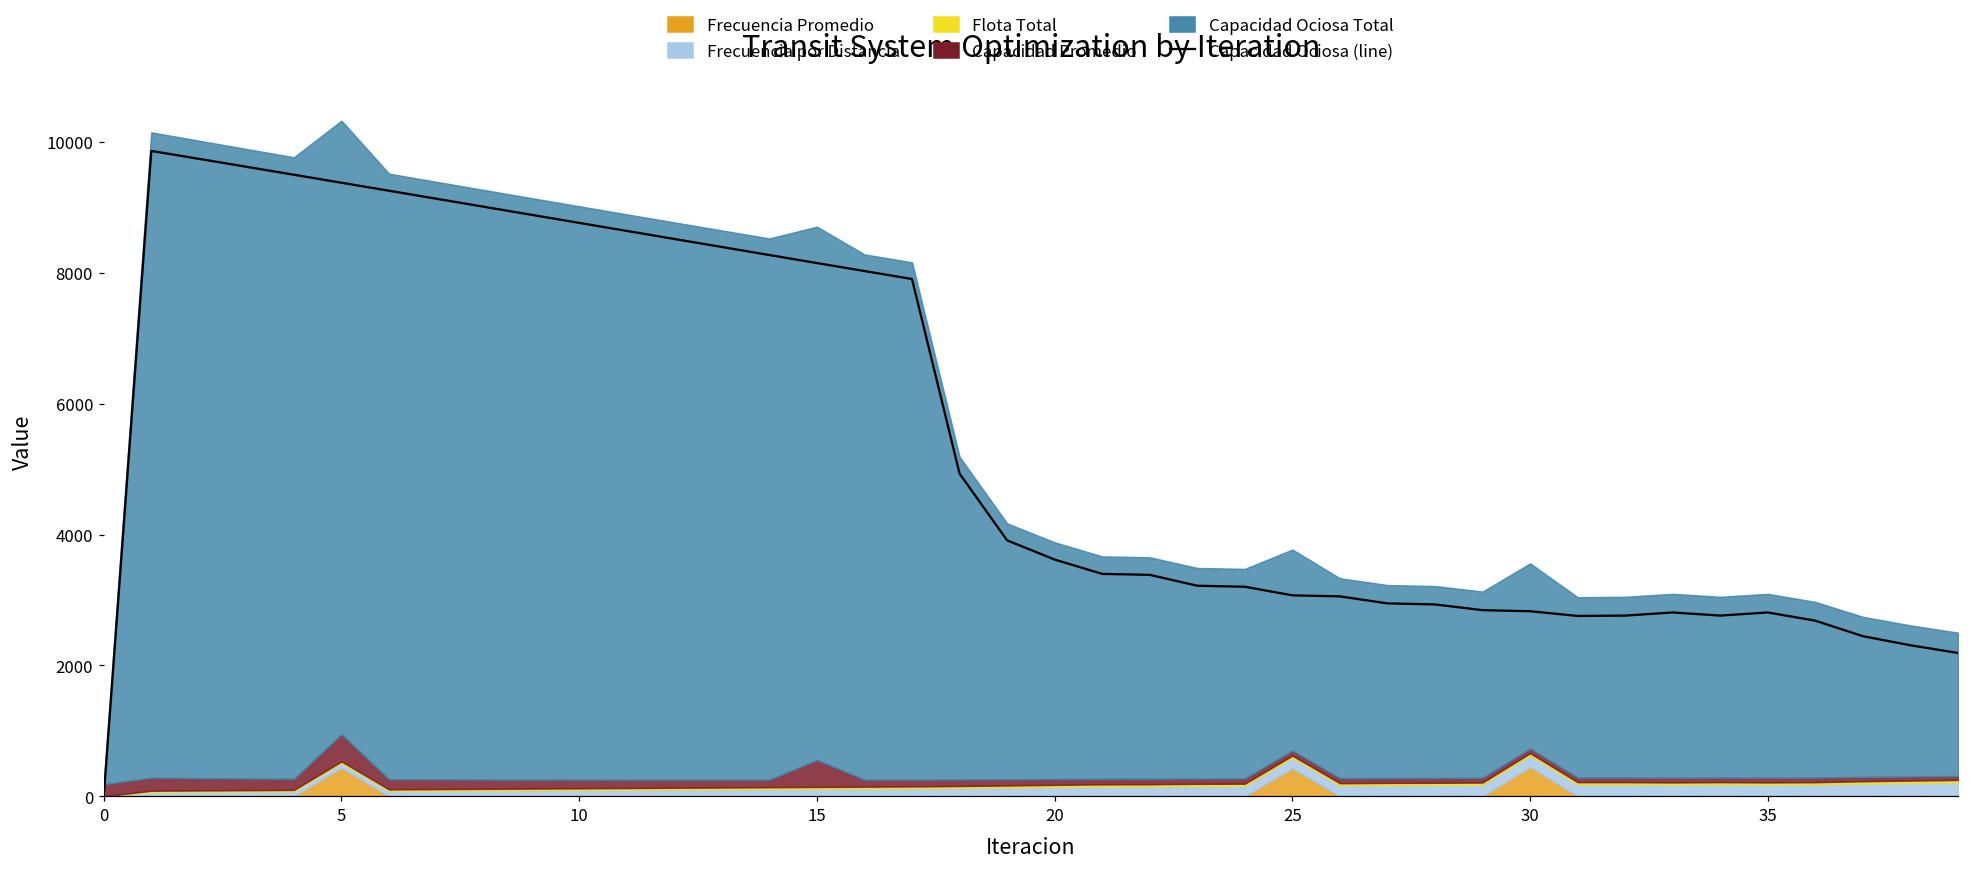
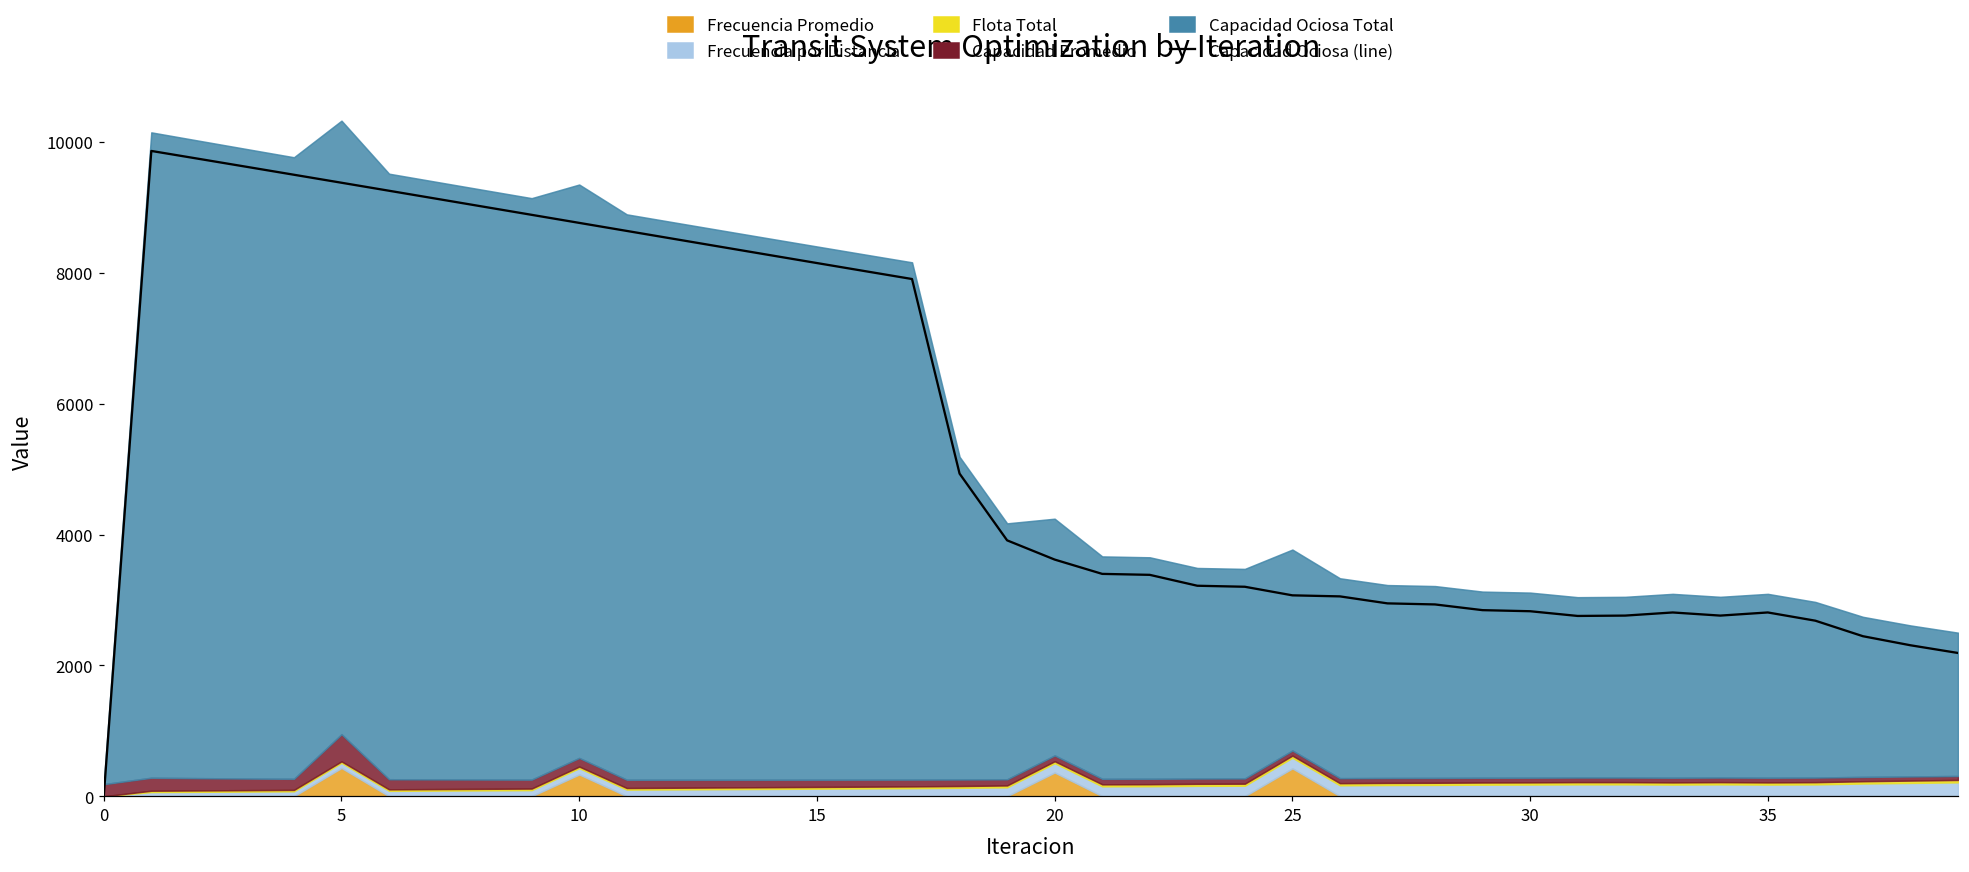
Frecuencia Promedio, 10: 0 -> 300
Capacidad Promedio, 15: 400 -> 100
Frecuencia Promedio, 20: 0 -> 400
Frecuencia Promedio, 30: 400 -> 0
